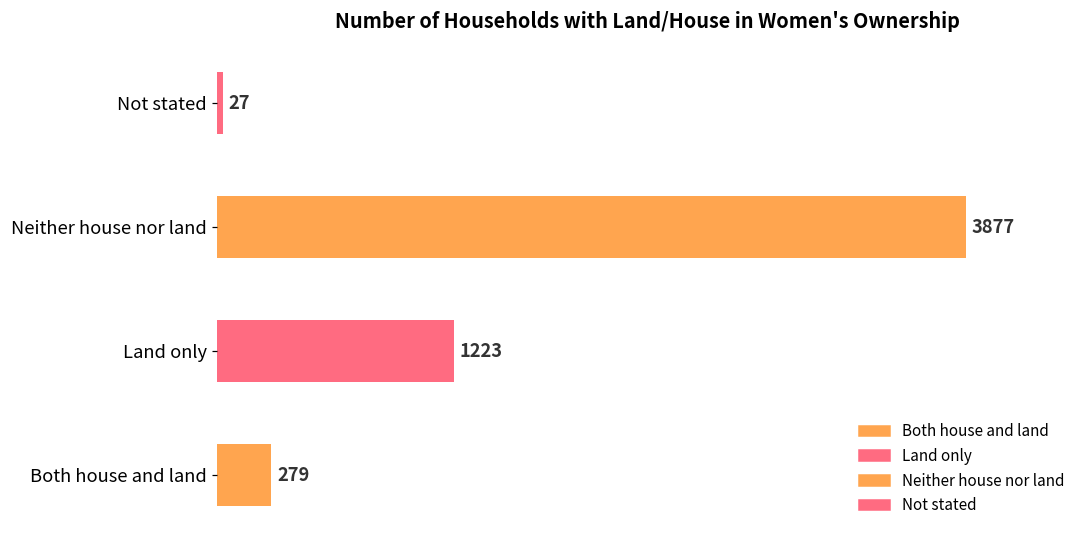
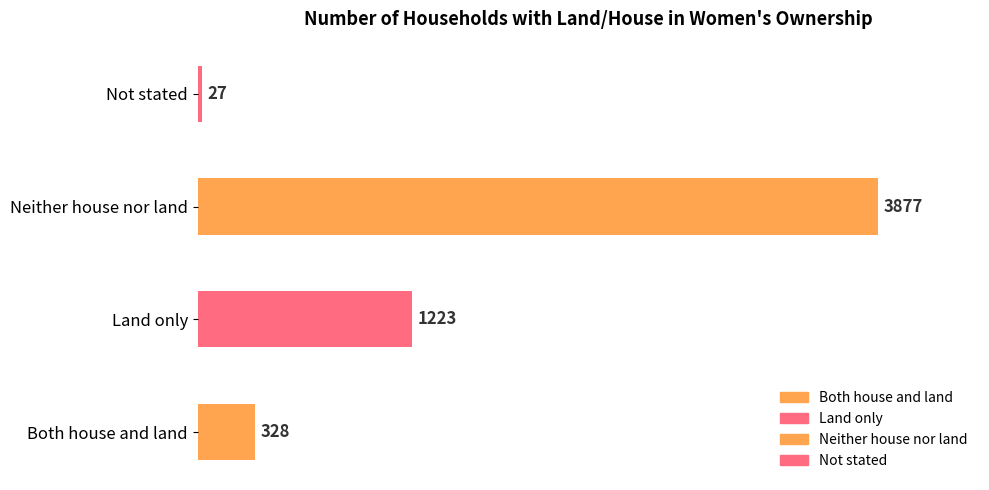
Both house and land: 279 -> 328
